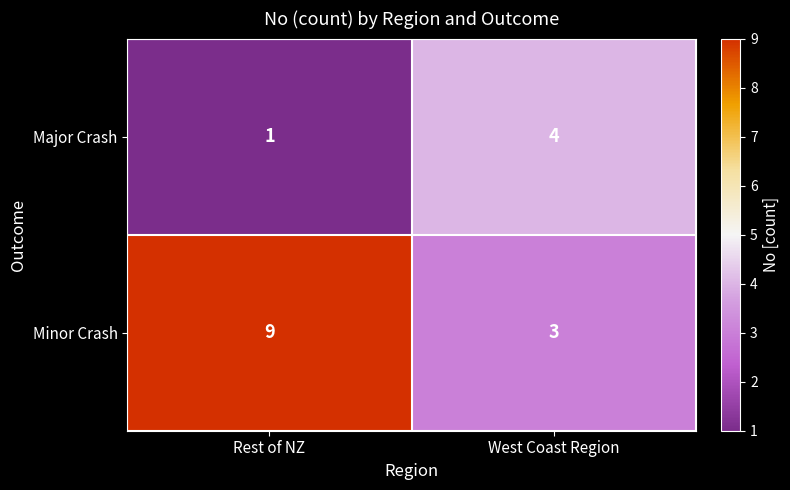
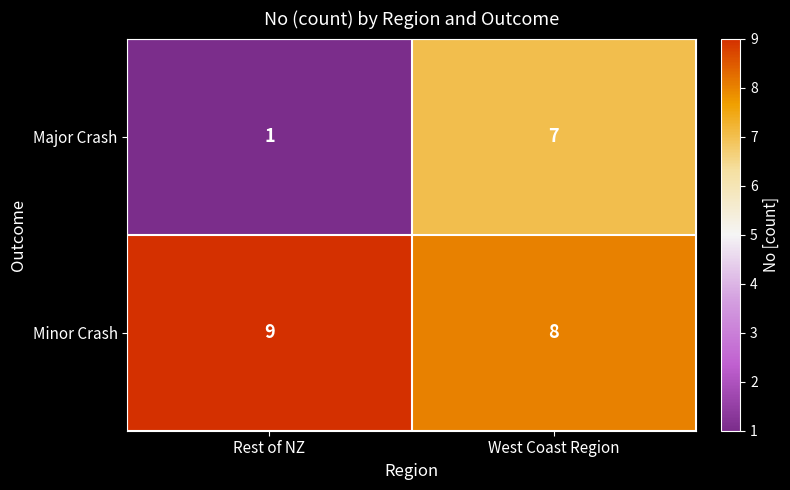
Major Crash, West Coast Region: 4 -> 7
Minor Crash, West Coast Region: 3 -> 8
